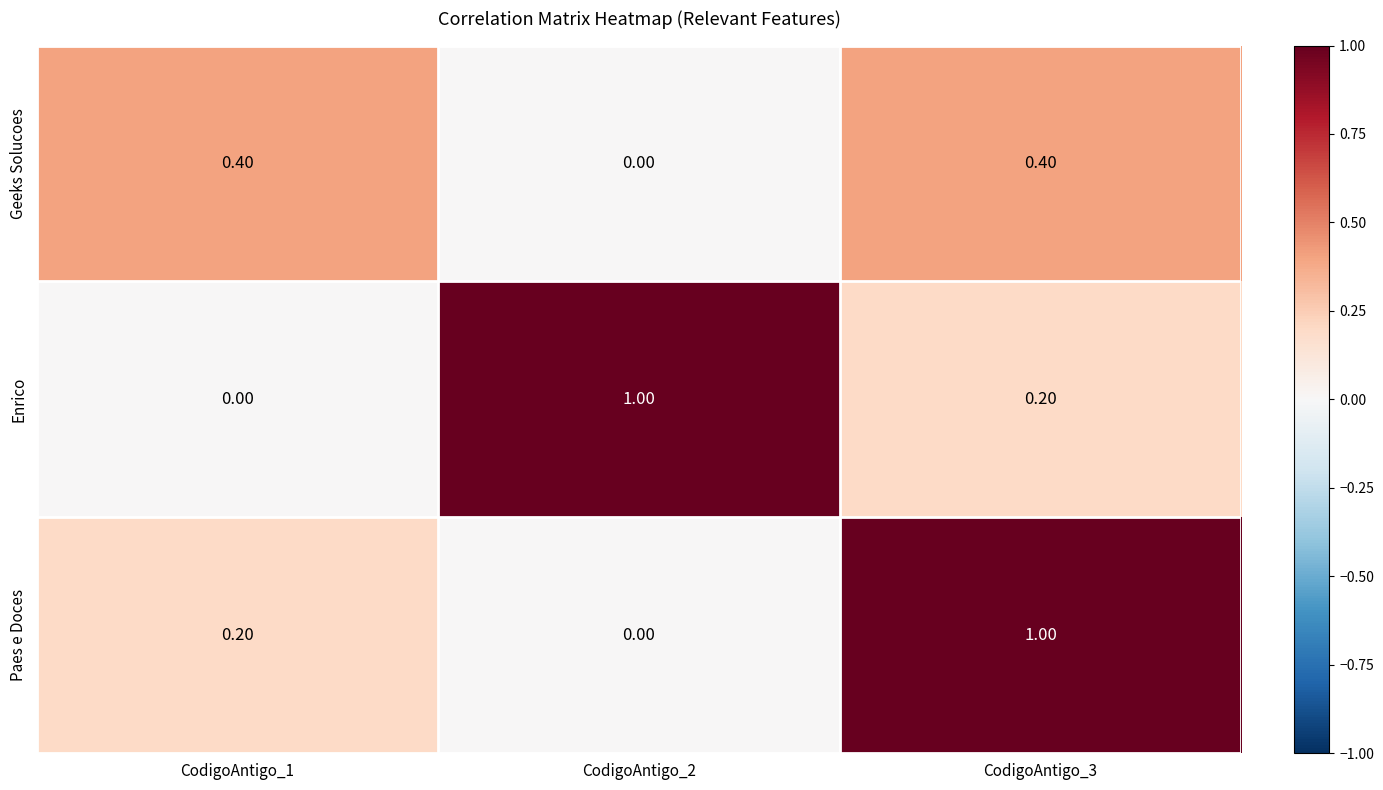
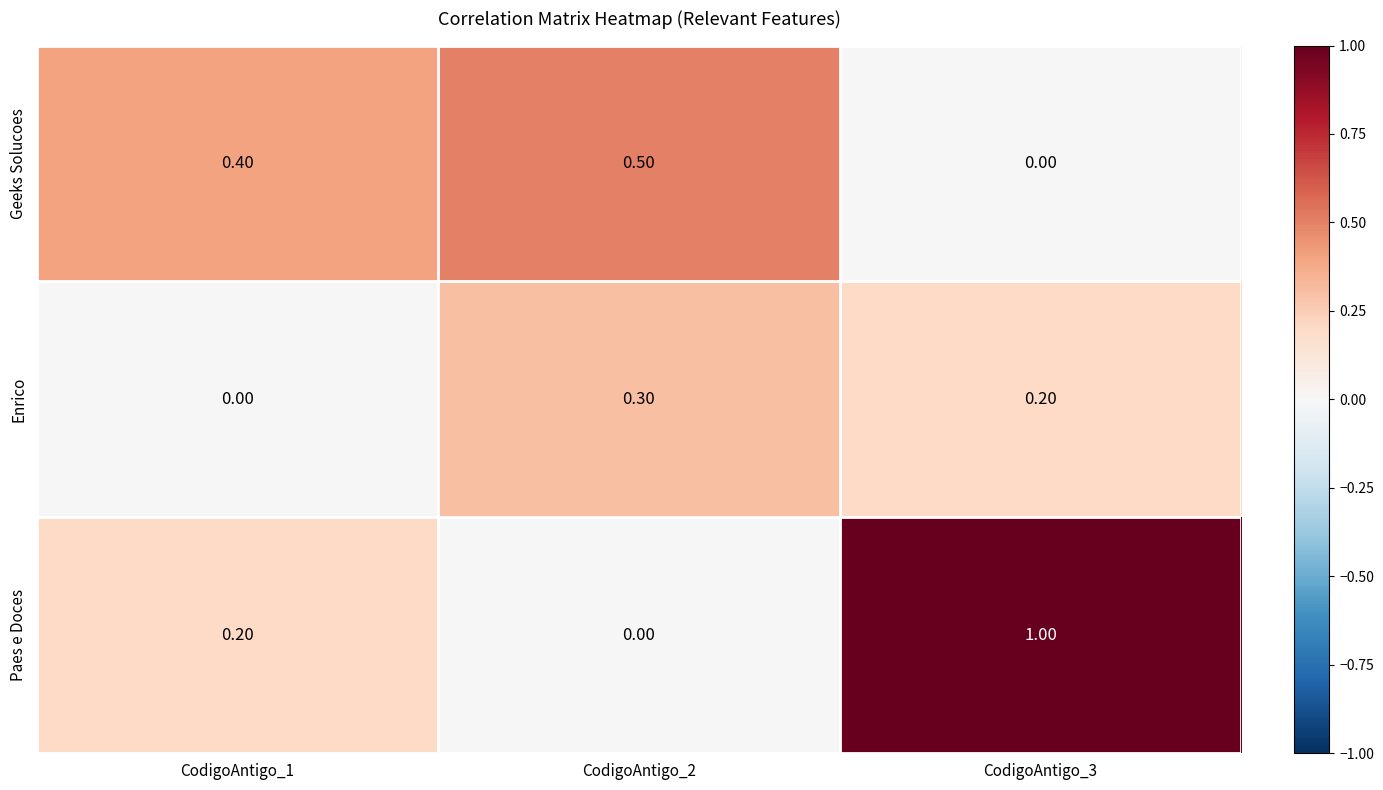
Geeks Solucoes, CodigoAntigo_2: 0.00 -> 0.50
Geeks Solucoes, CodigoAntigo_3: 0.40 -> 0.00
Enrico, CodigoAntigo_2: 1.00 -> 0.30
